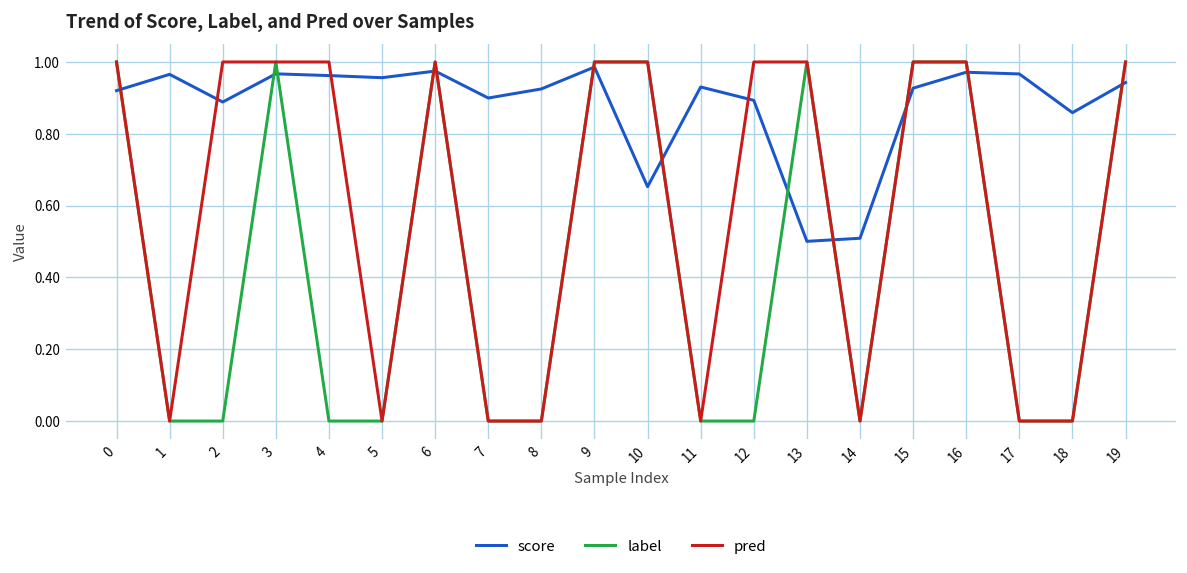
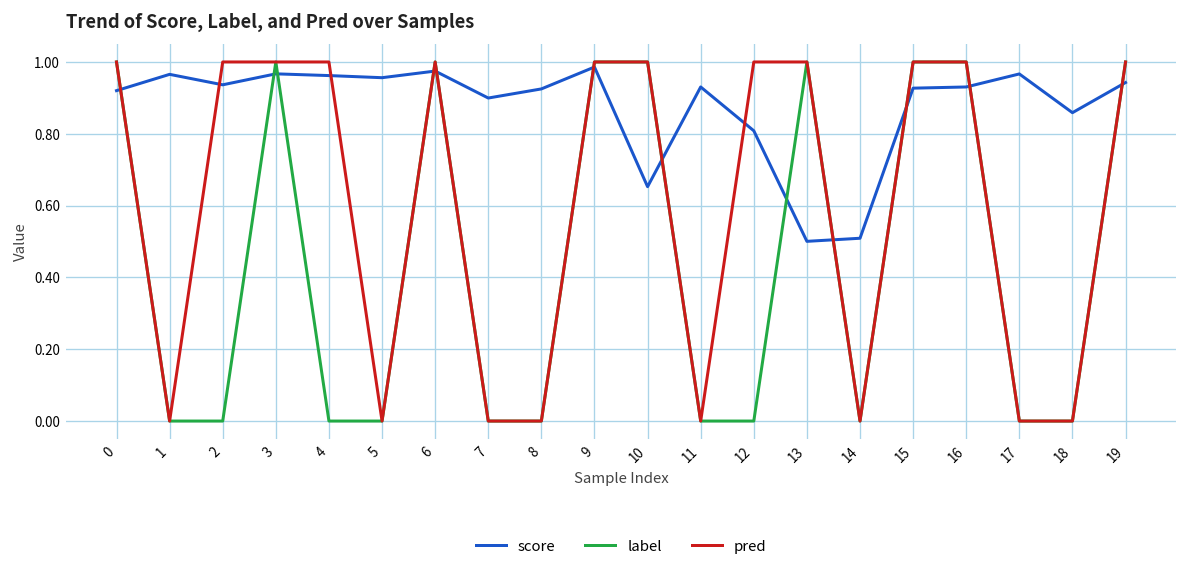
score, 2: 0.89 -> 0.94
score, 12: 0.89 -> 0.81
score, 16: 0.97 -> 0.93
